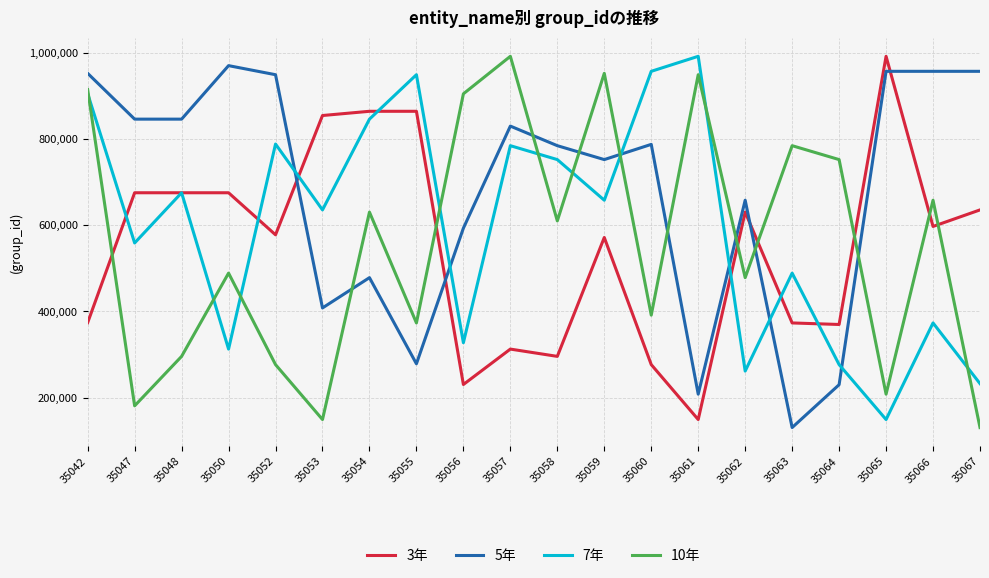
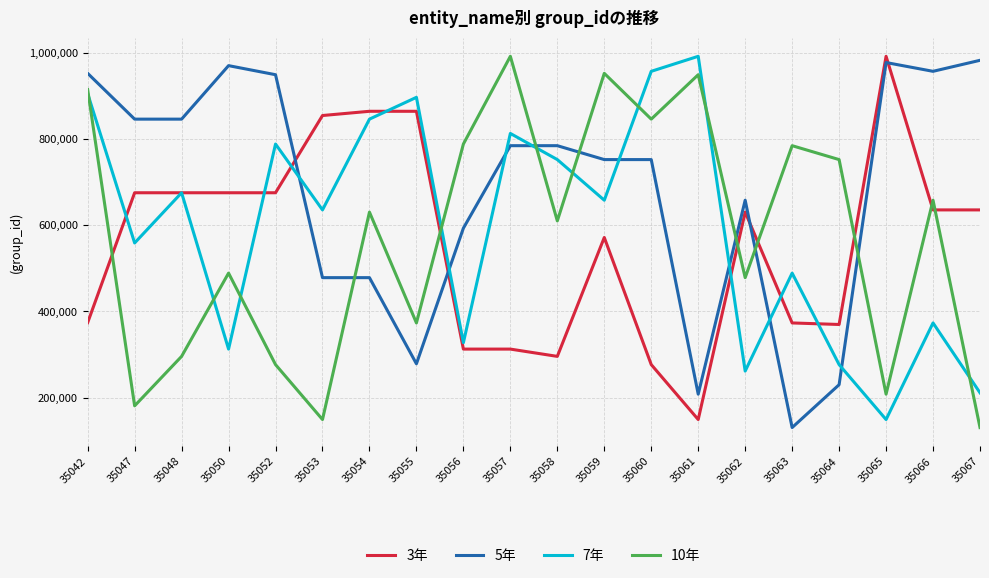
3年, 35052: 580,000 -> 680,000
5年, 35053: 410,000 -> 480,000
7年, 35055: 950,000 -> 900,000
3年, 35056: 230,000 -> 310,000
10年, 35056: 900,000 -> 790,000
5年, 35057: 830,000 -> 780,000
7年, 35057: 780,000 -> 810,000
5年, 35060: 790,000 -> 750,000
10年, 35060: 390,000 -> 850,000
5年, 35065: 960,000 -> 980,000
3年, 35066: 600,000 -> 640,000
5年, 35067: 960,000 -> 980,000
7年, 35067: 230,000 -> 210,000
